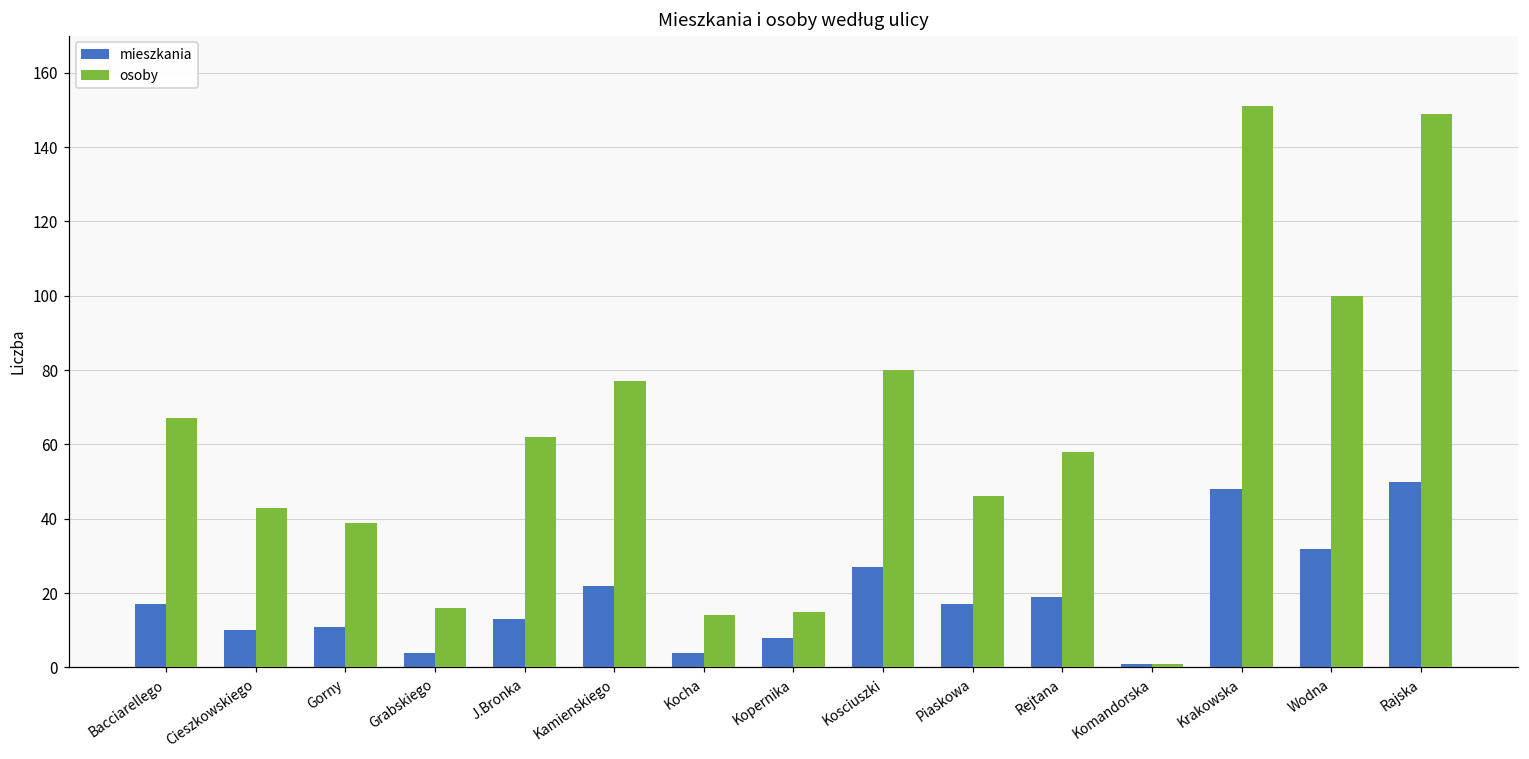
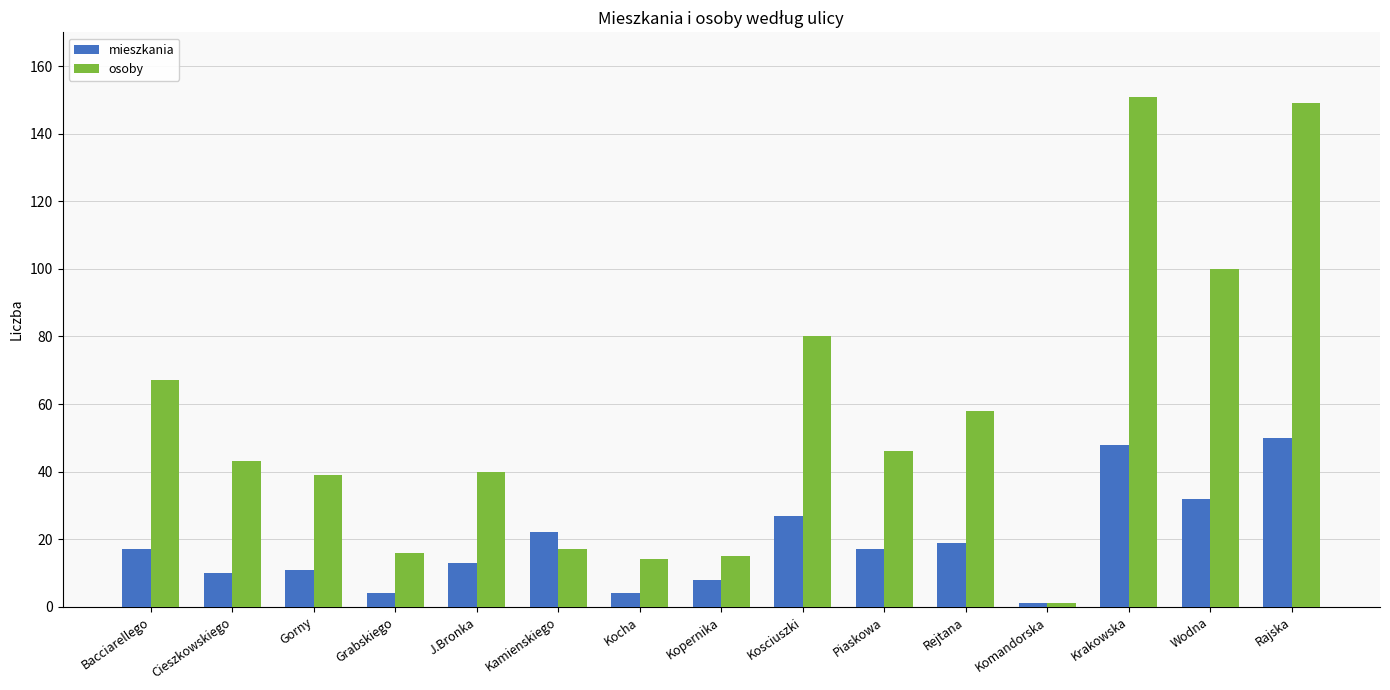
osoby, J.Bronka: 62 -> 40
osoby, Kamienskiego: 77 -> 17
